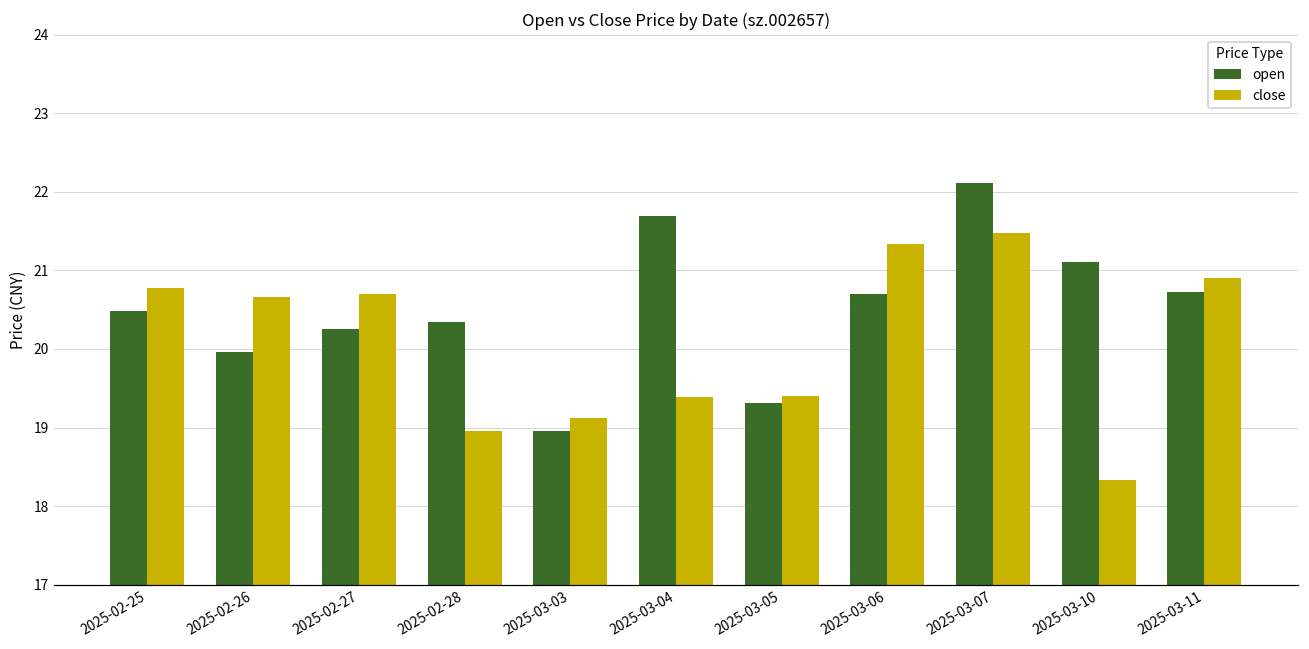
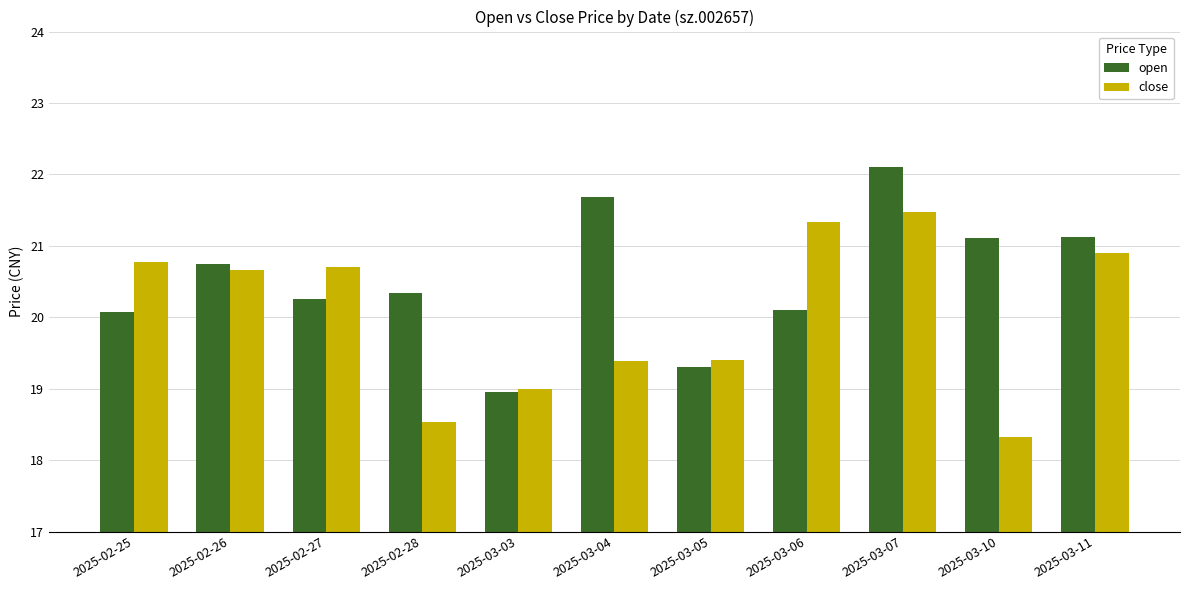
open, 2025-02-25: 20.5 -> 20.1
open, 2025-02-26: 20.0 -> 20.7
close, 2025-02-28: 19.0 -> 18.5
close, 2025-03-03: 19.1 -> 19.0
open, 2025-03-06: 20.7 -> 20.1
open, 2025-03-11: 20.7 -> 21.1
